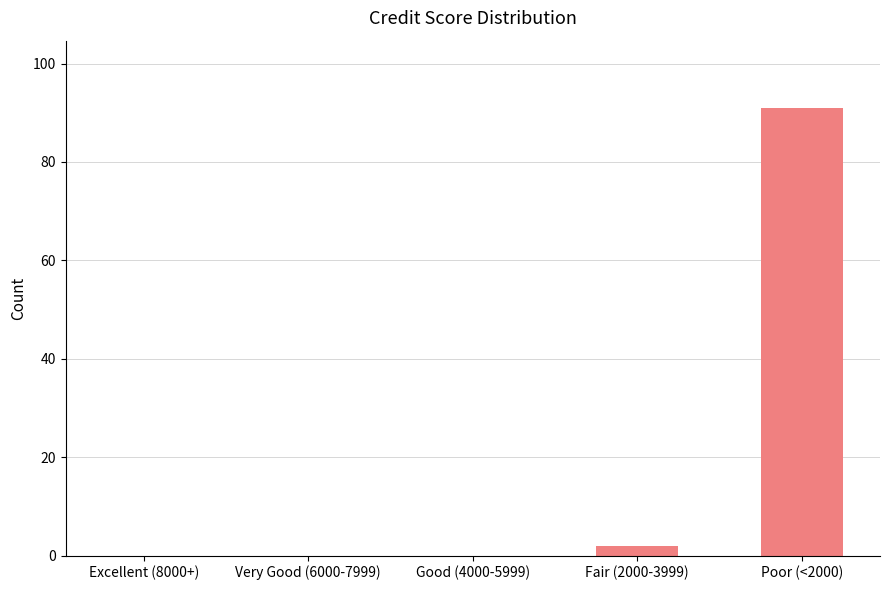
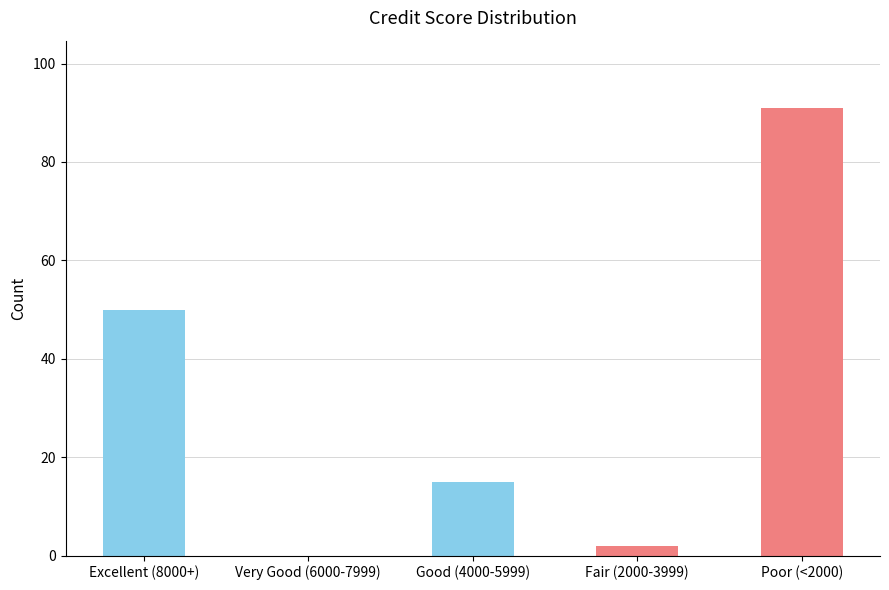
Excellent (8000+): 0 -> 50
Good (4000-5999): 0 -> 15
